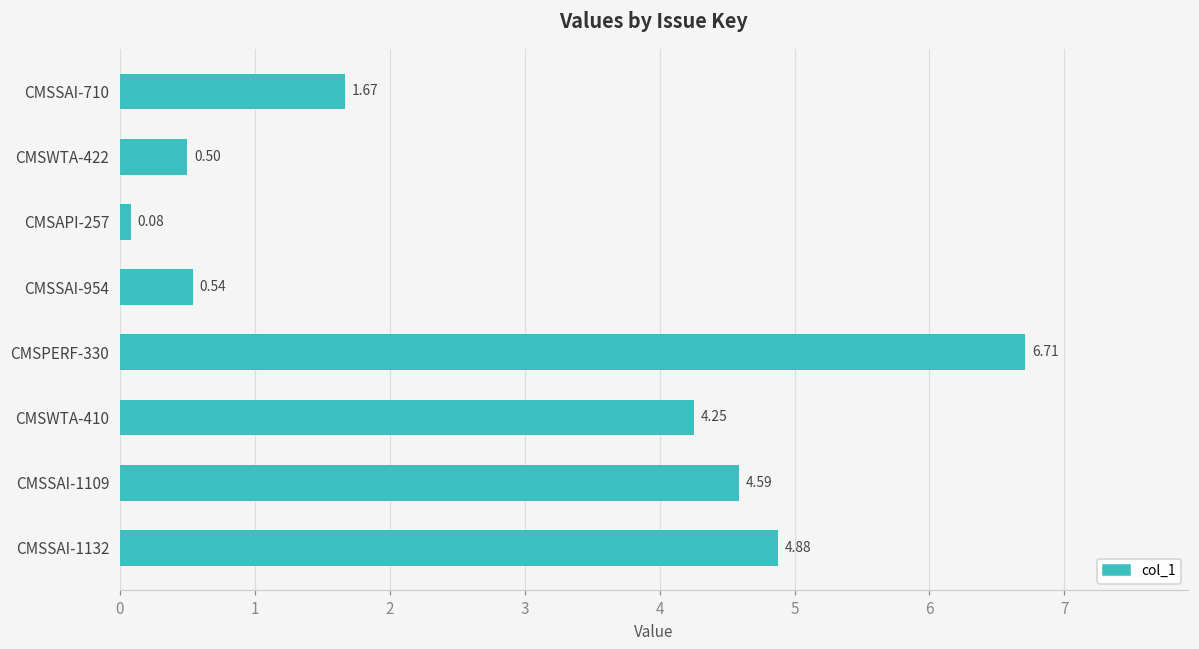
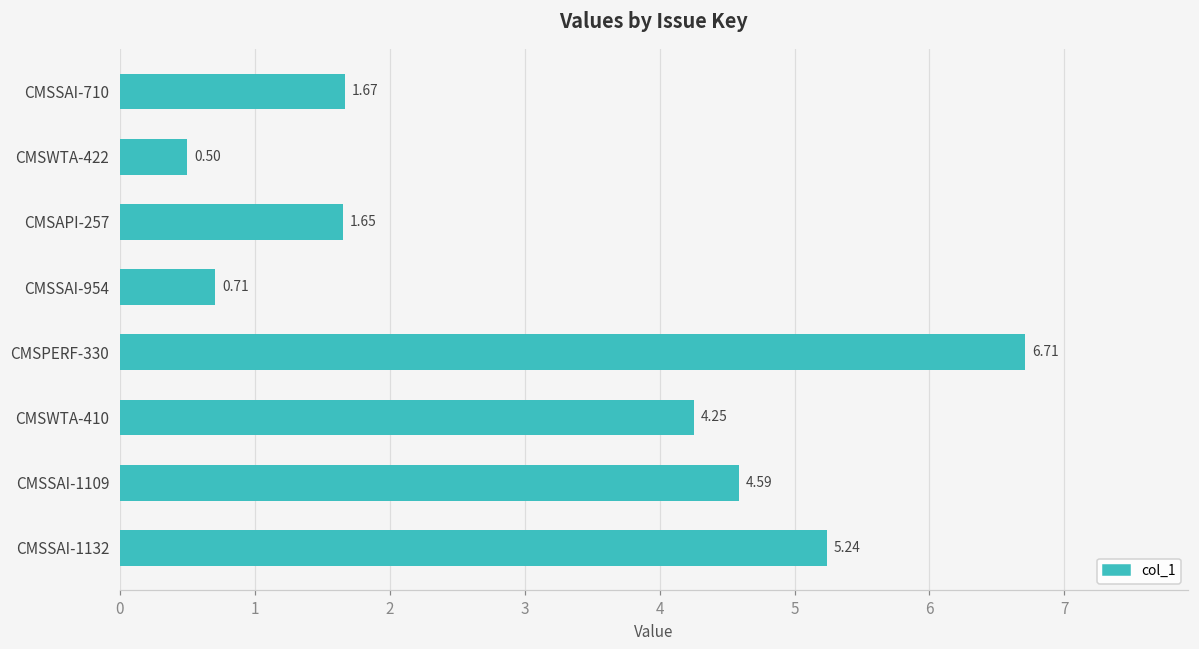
CMSAPI-257: 0.08 -> 1.65
CMSSAI-954: 0.54 -> 0.71
CMSSAI-1132: 4.88 -> 5.24
